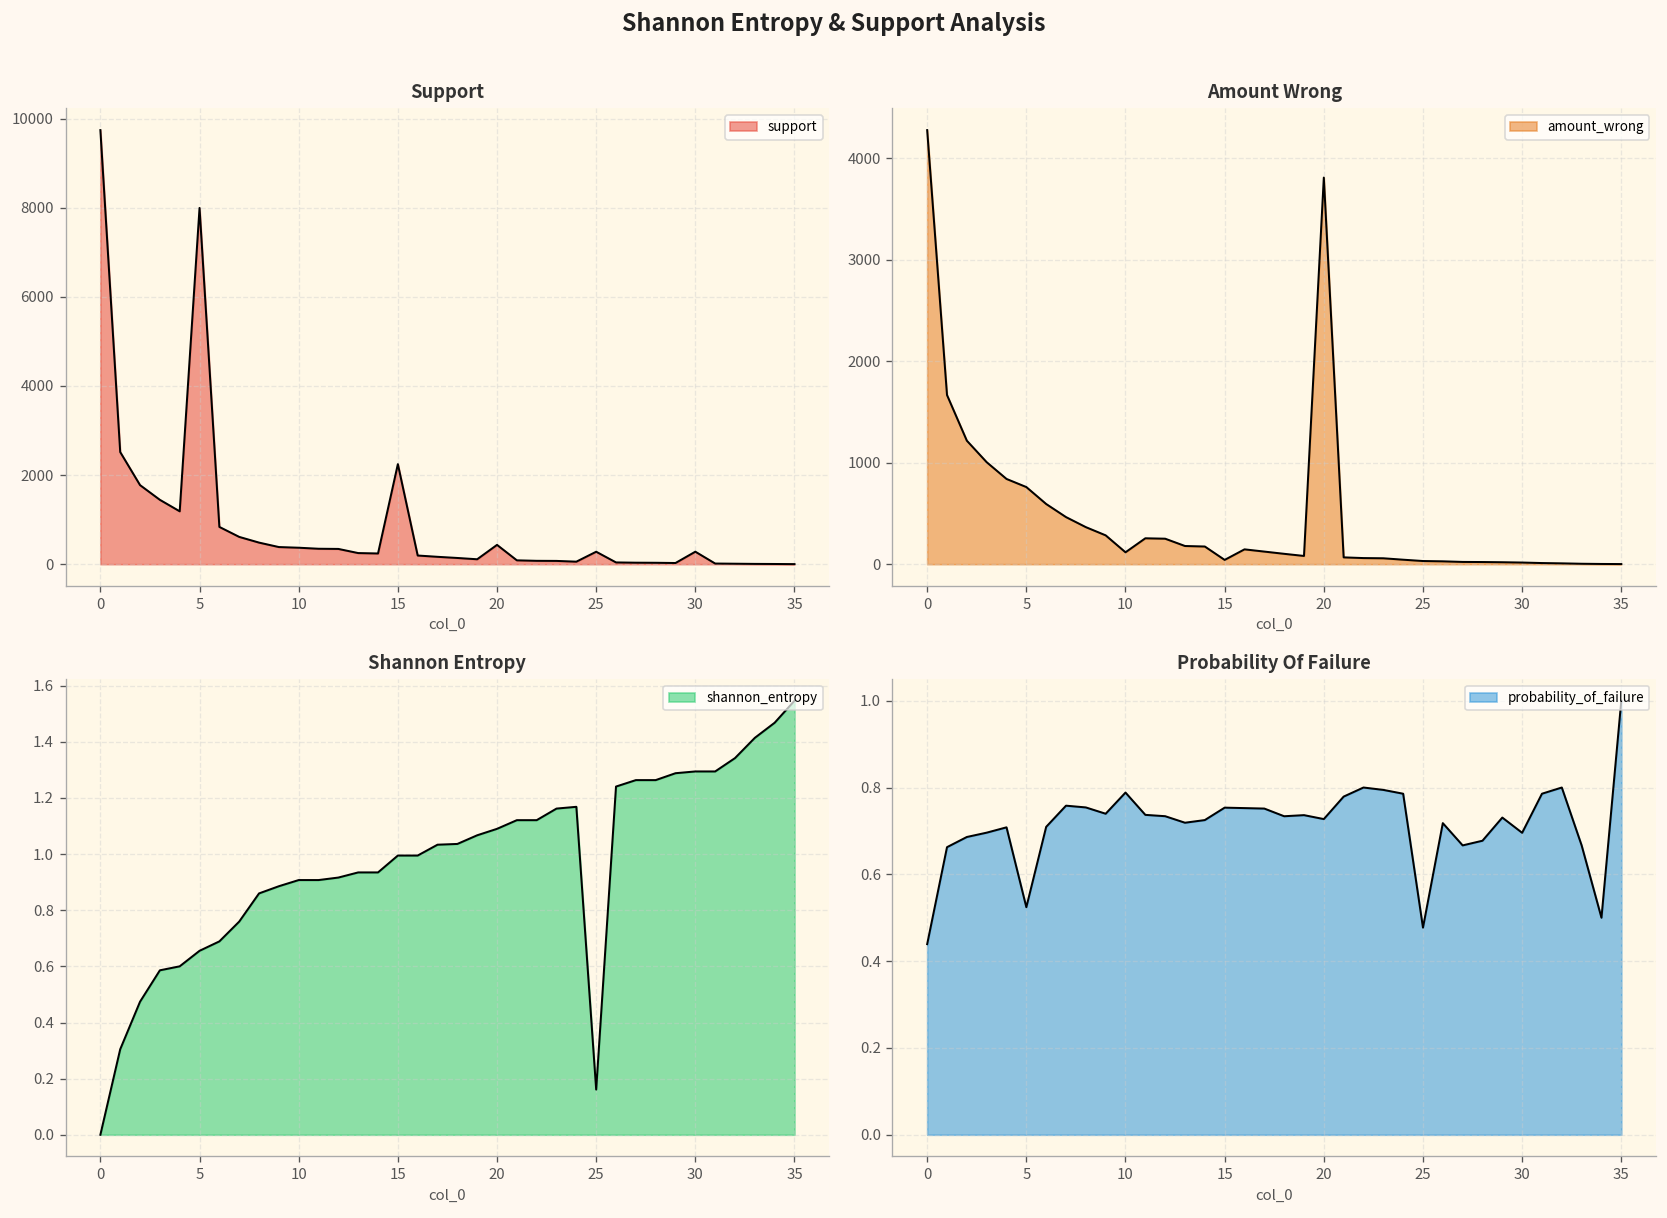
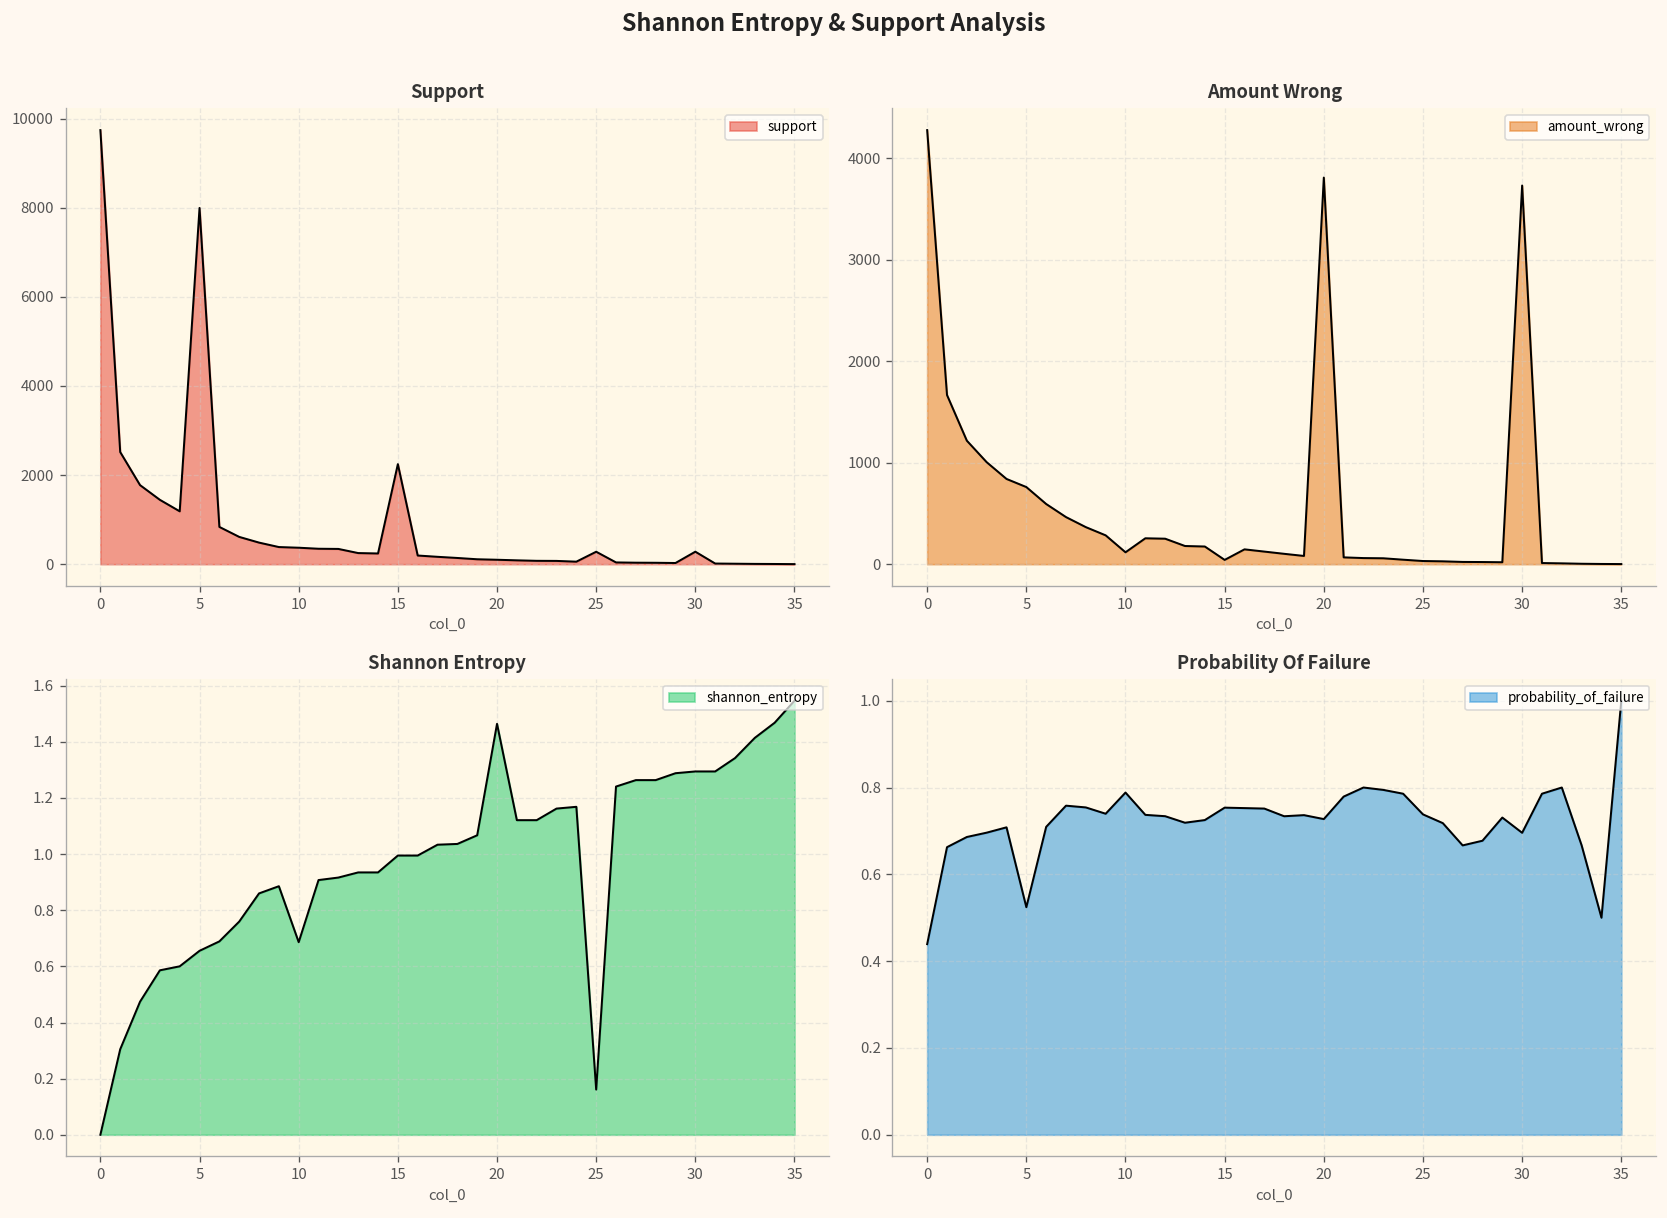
Support, 20: 400 -> 100
Amount Wrong, 30: 0 -> 3700
Shannon Entropy, 10: 0.91 -> 0.69
Shannon Entropy, 20: 1.09 -> 1.46
Probability Of Failure, 25: 0.48 -> 0.74
